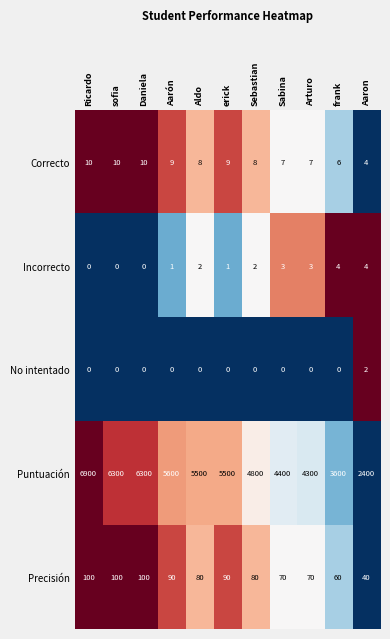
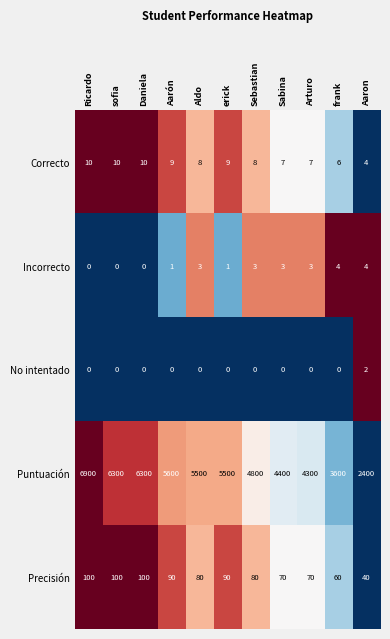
Incorrecto, Aldo: 2 -> 3
Incorrecto, Sebastian: 2 -> 3
